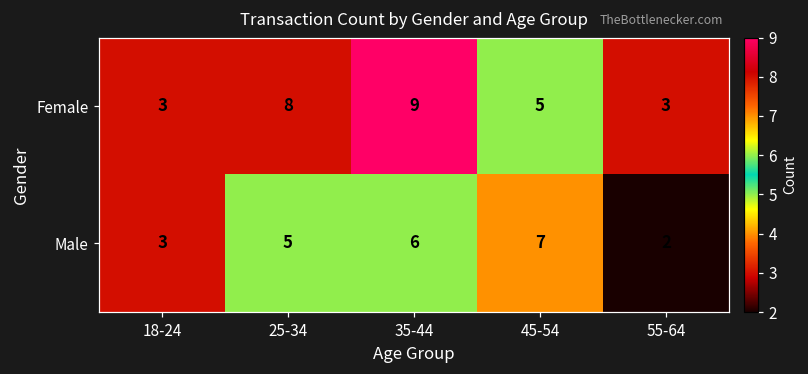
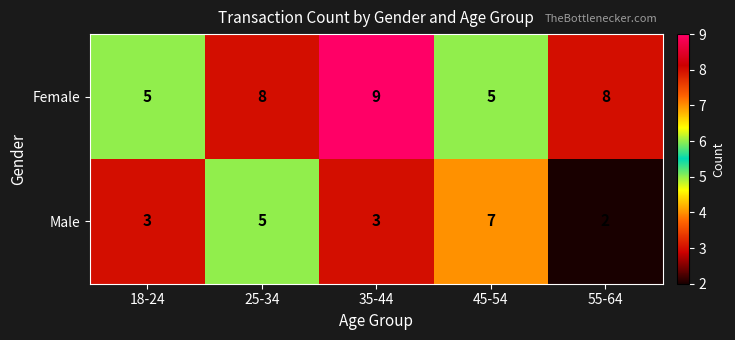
Female, 18-24: 3 -> 5
Female, 55-64: 3 -> 8
Male, 35-44: 6 -> 3
